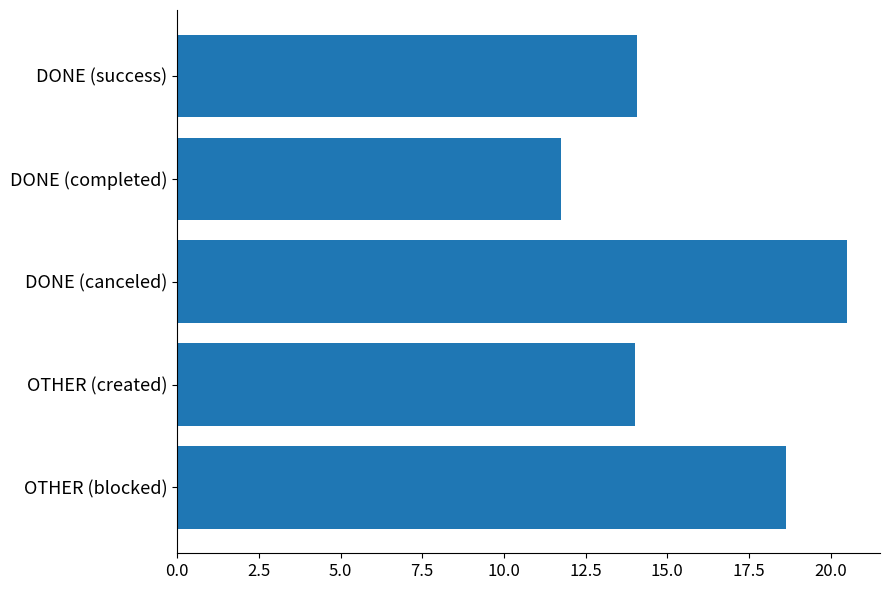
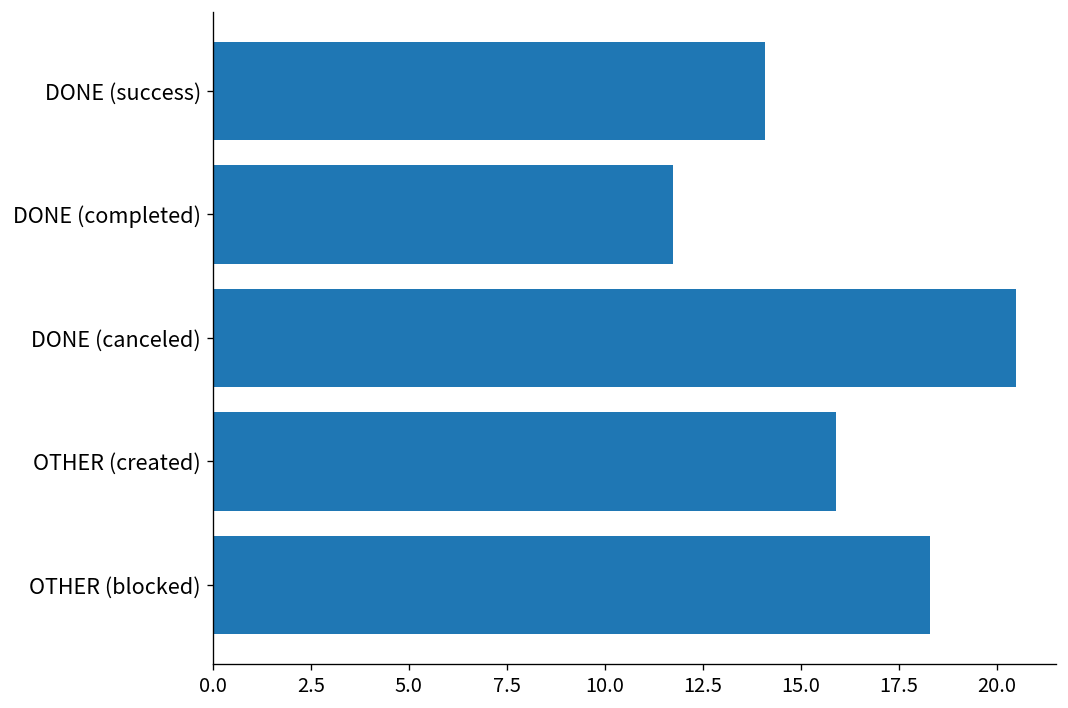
OTHER (created): 14.0 -> 15.9
OTHER (blocked): 18.7 -> 18.3
